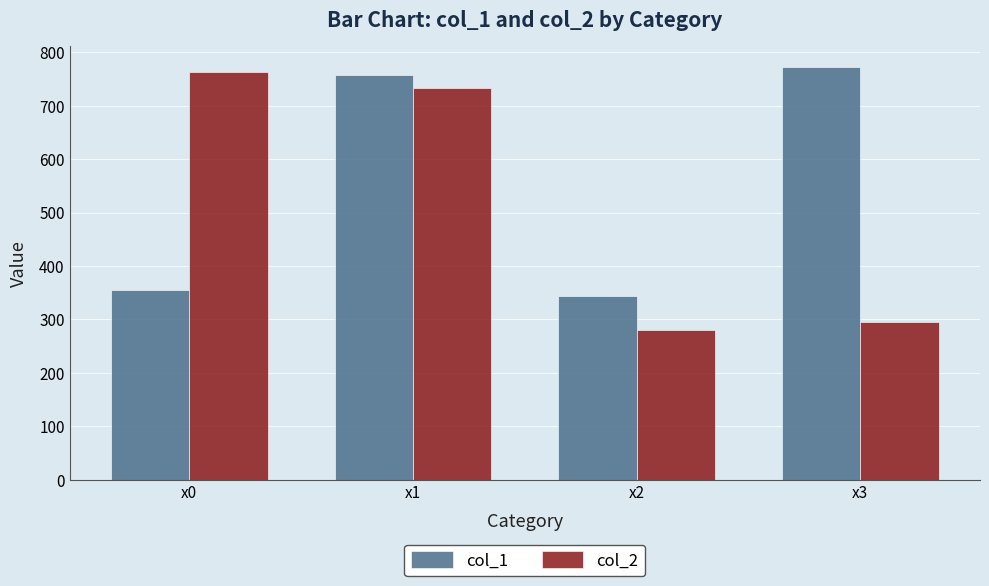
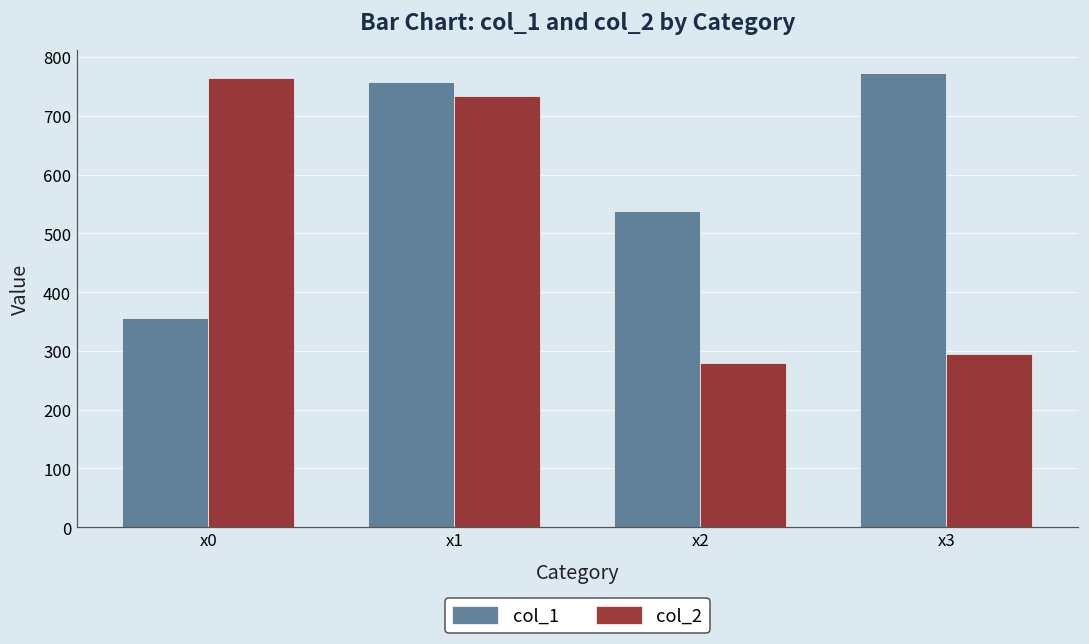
col_1, x2: 340 -> 540
